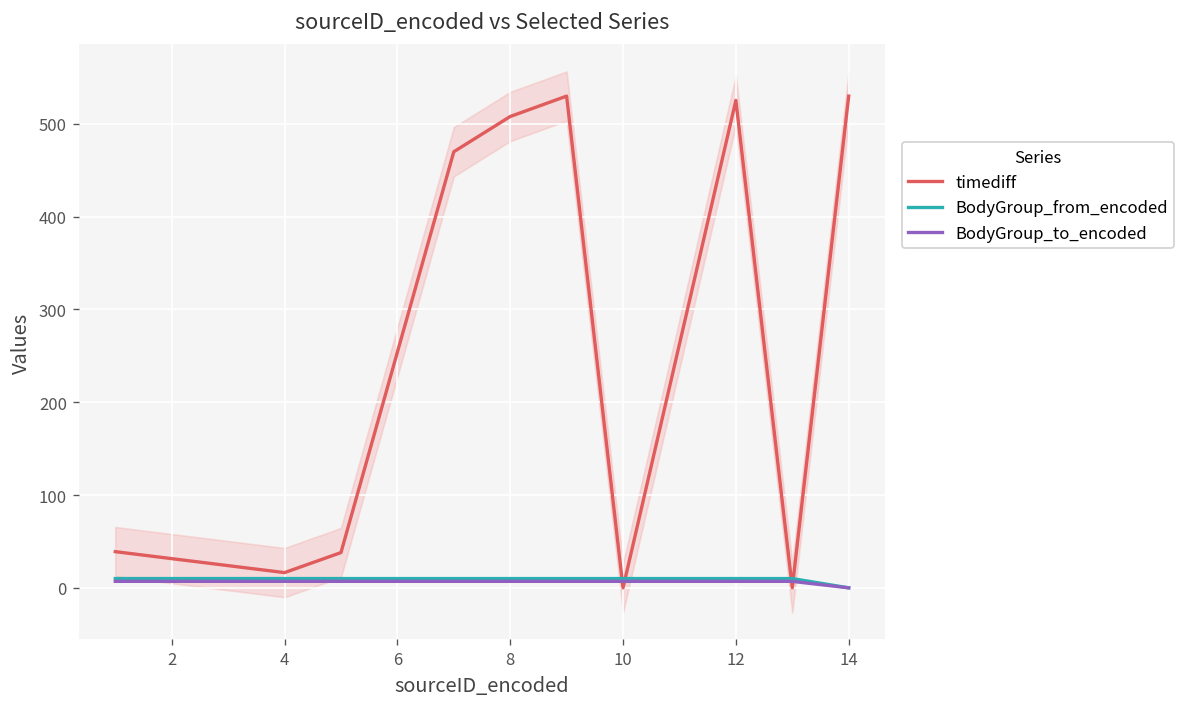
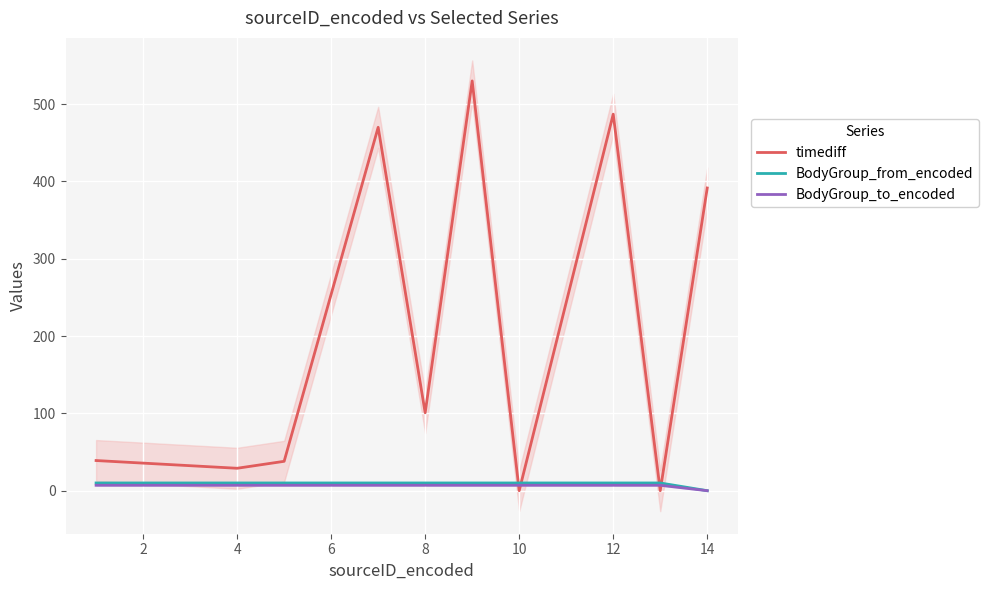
timediff, 4: 20 -> 30
timediff, 8: 510 -> 100
timediff, 12: 530 -> 490
timediff, 14: 530 -> 390
